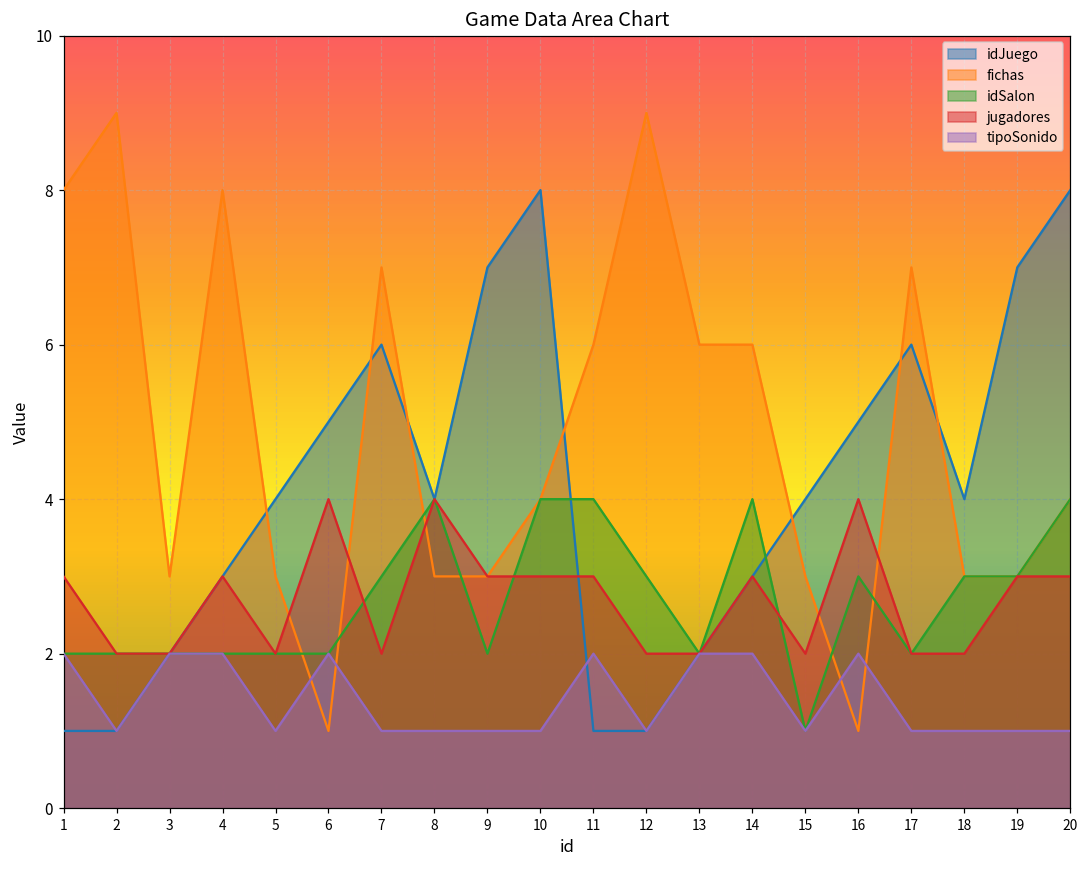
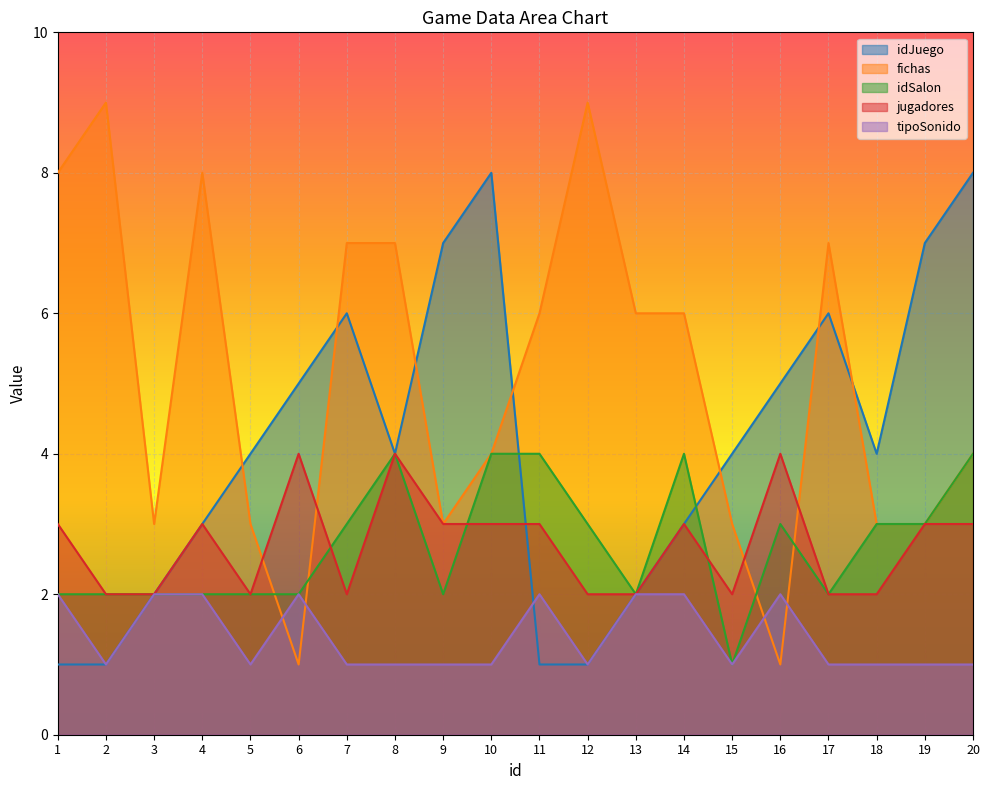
fichas, 8: 3 -> 7
